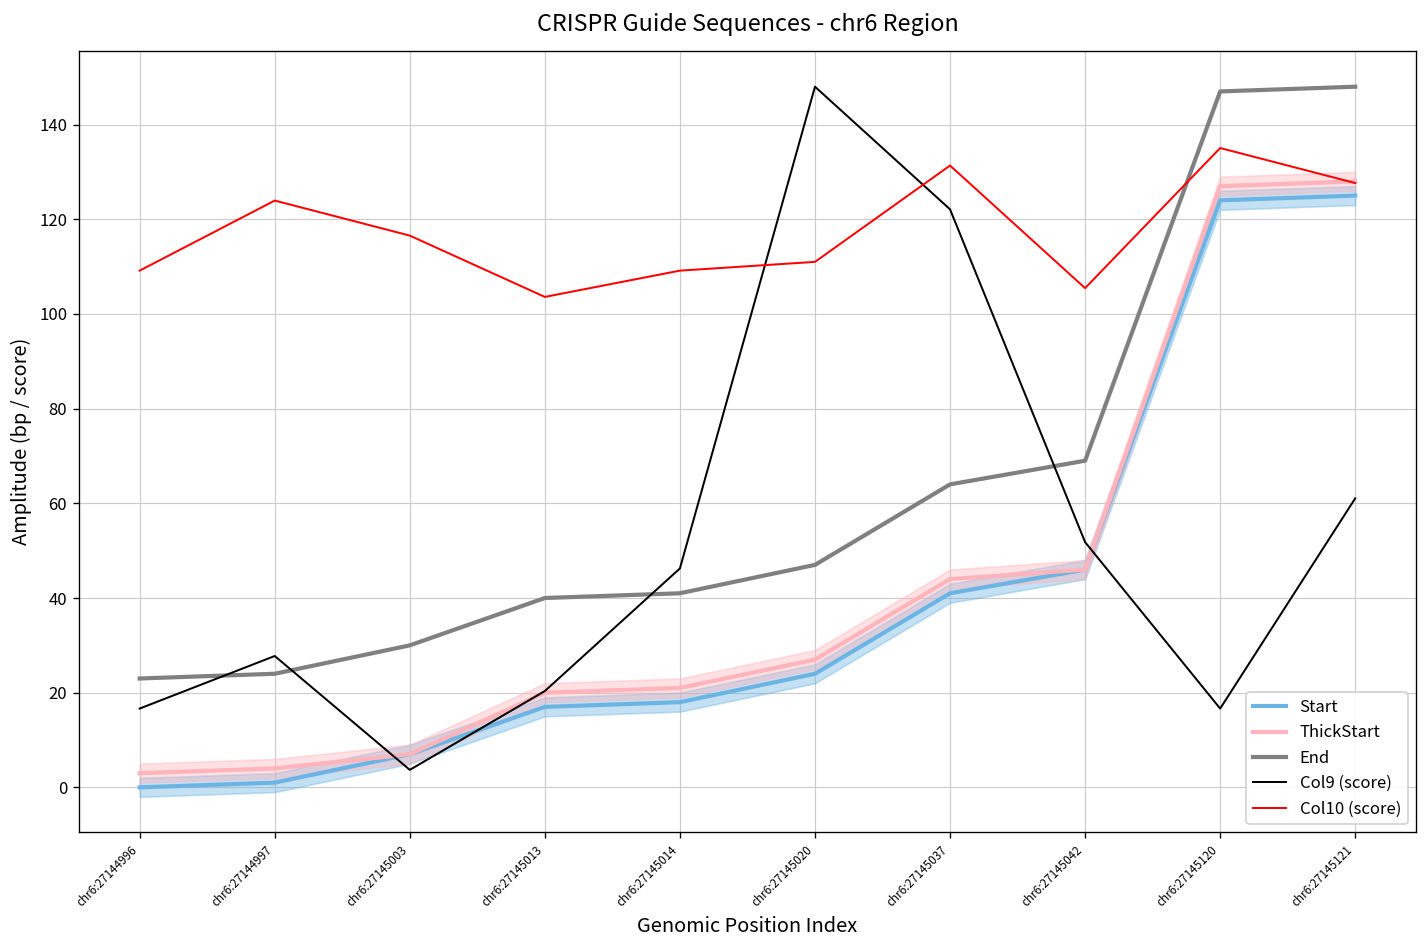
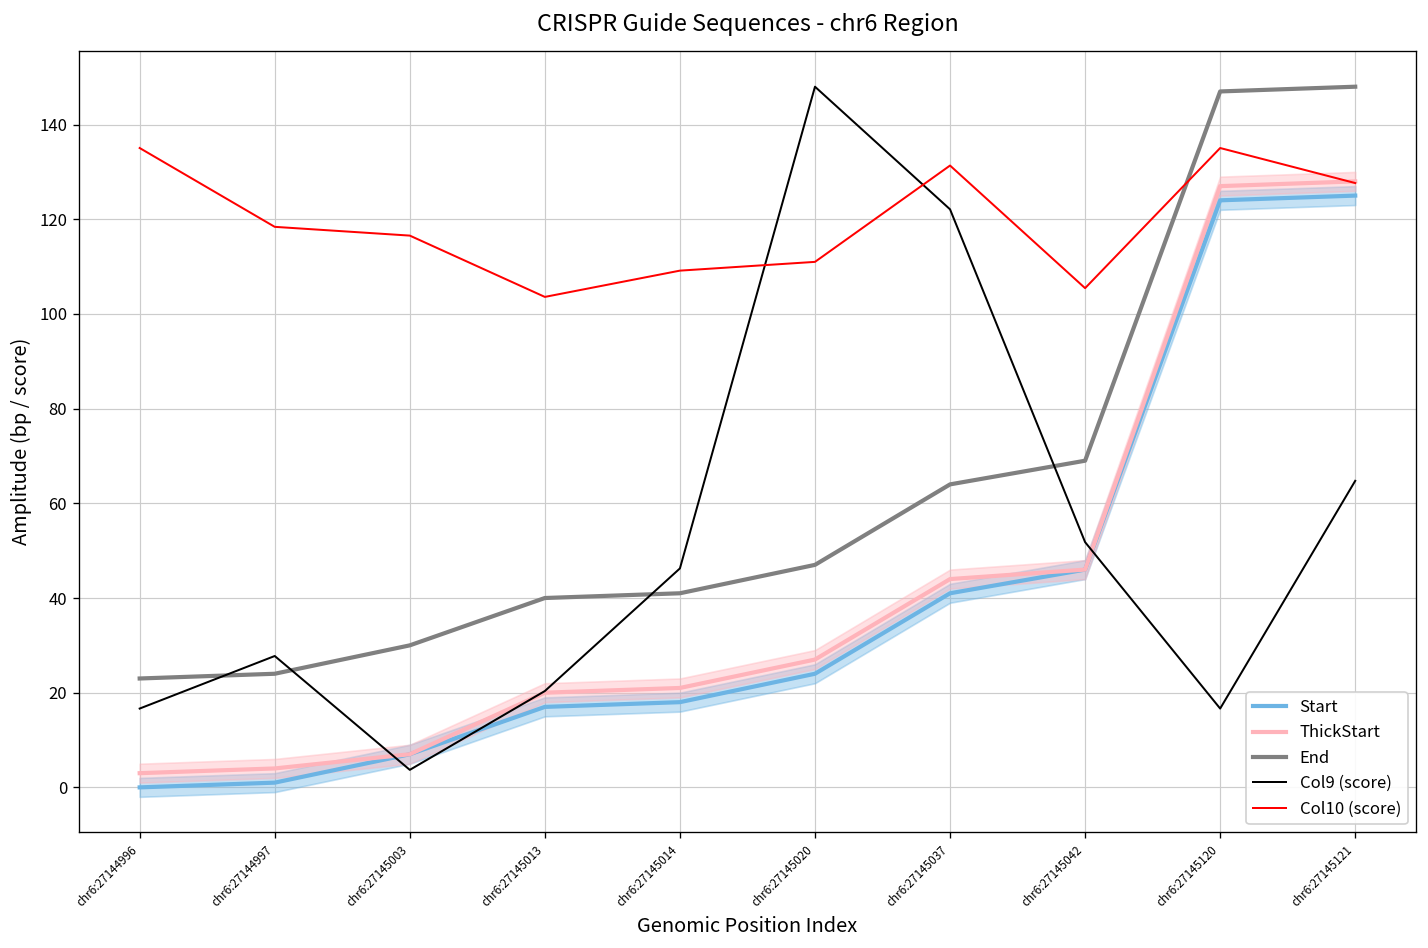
Col10 (score), chr6:27144996: 109 -> 135
Col10 (score), chr6:27144997: 124 -> 118
Col9 (score), chr6:27145121: 61 -> 65
